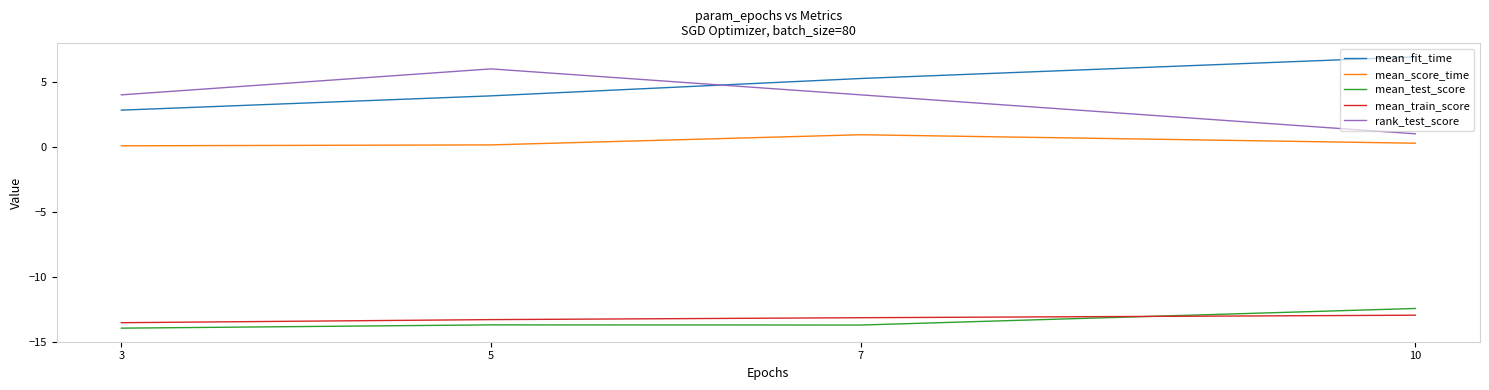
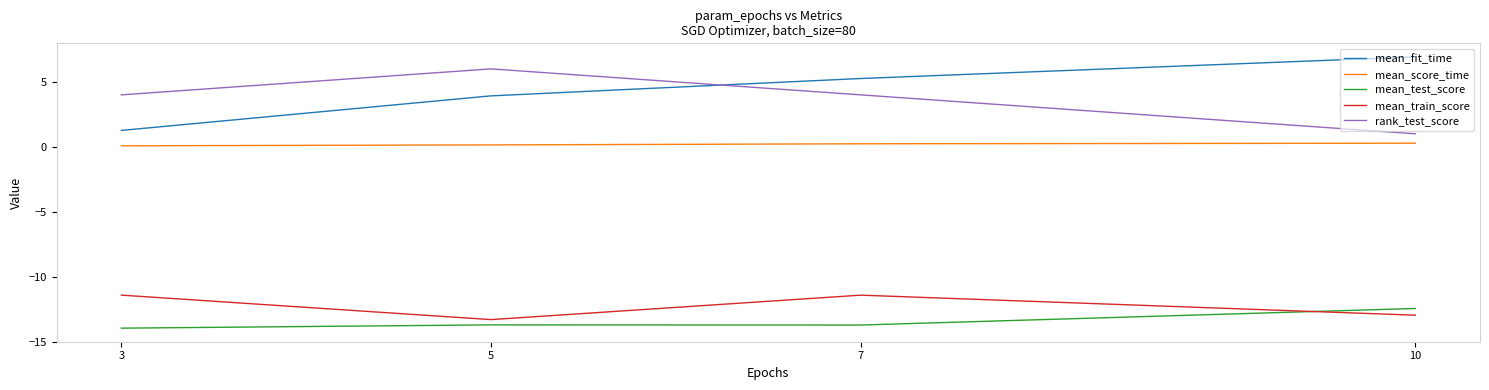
mean_fit_time, 3: 2.8 -> 1.3
mean_train_score, 3: -13.5 -> -11.4
mean_score_time, 7: 0.9 -> 0.2
mean_train_score, 7: -13.2 -> -11.4
